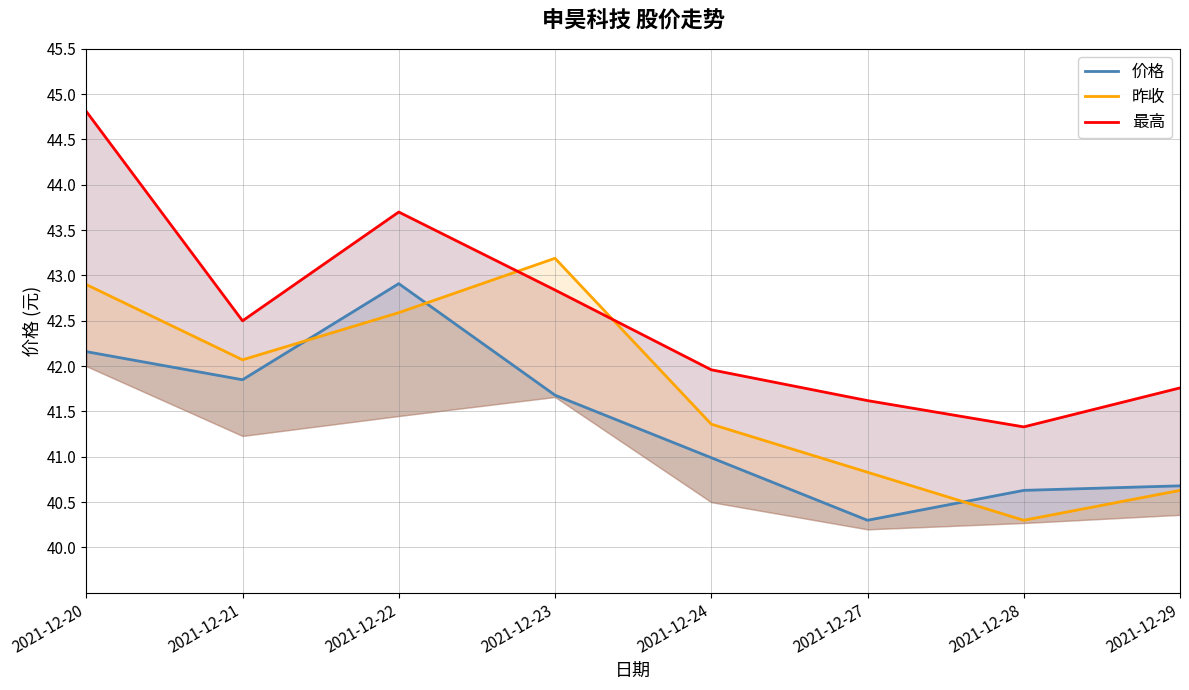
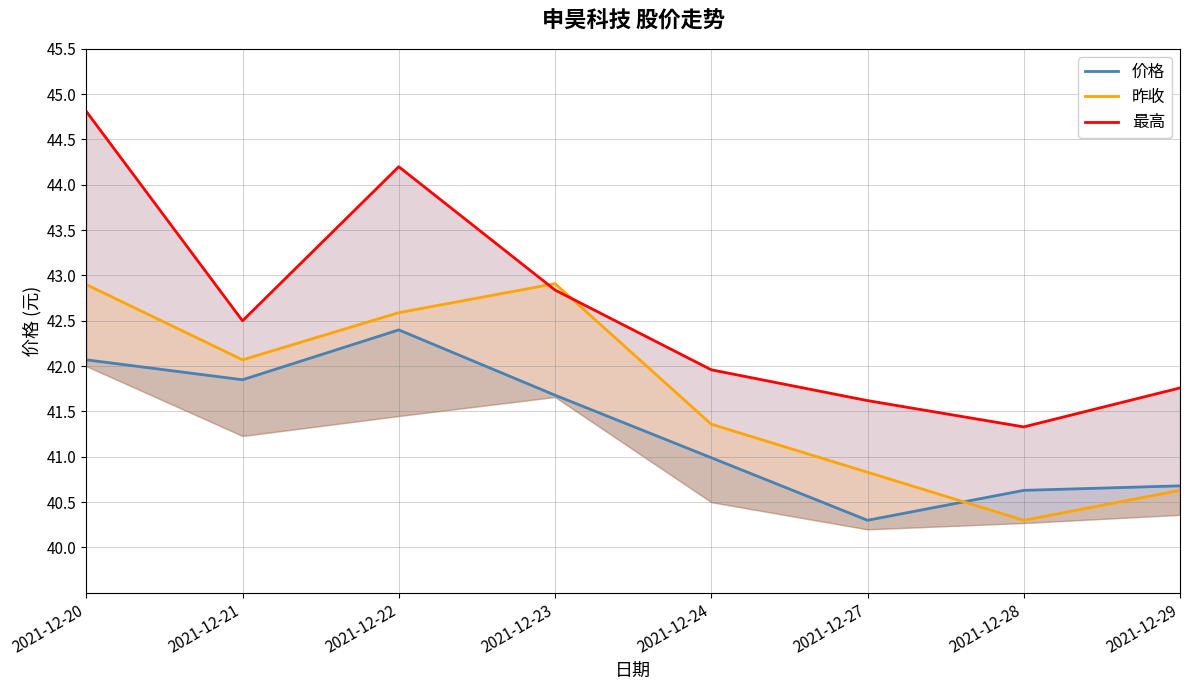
价格, 2021-12-20: 42.2 -> 42.1
价格, 2021-12-22: 42.9 -> 42.4
最高, 2021-12-22: 43.7 -> 44.2
昨收, 2021-12-23: 43.2 -> 42.9
